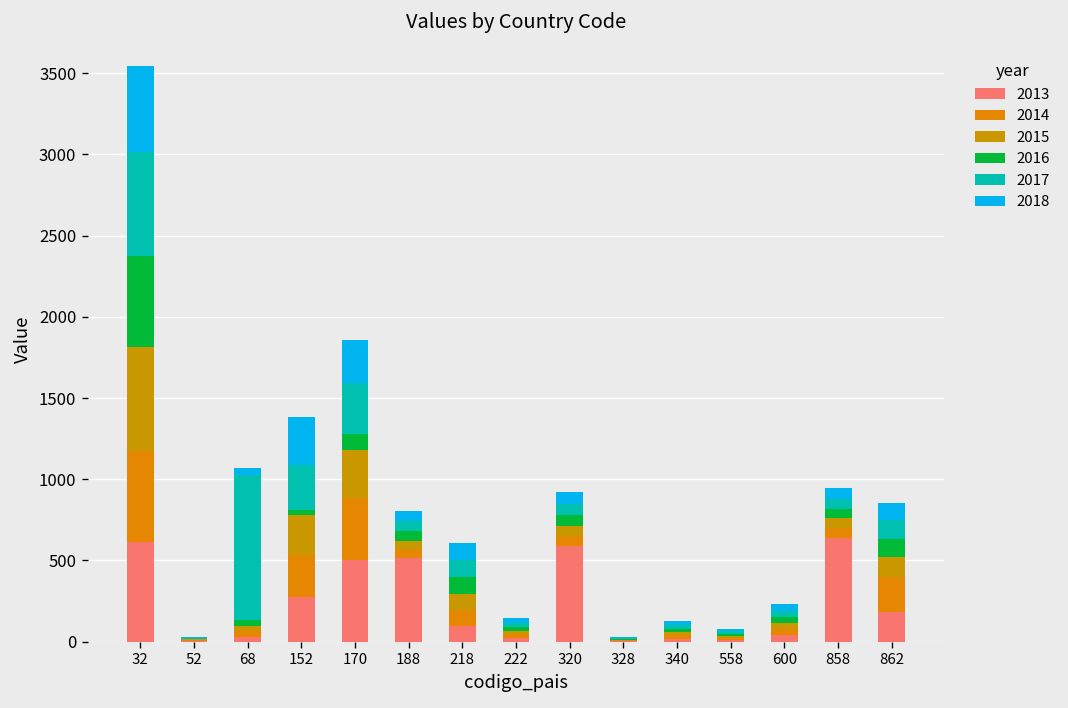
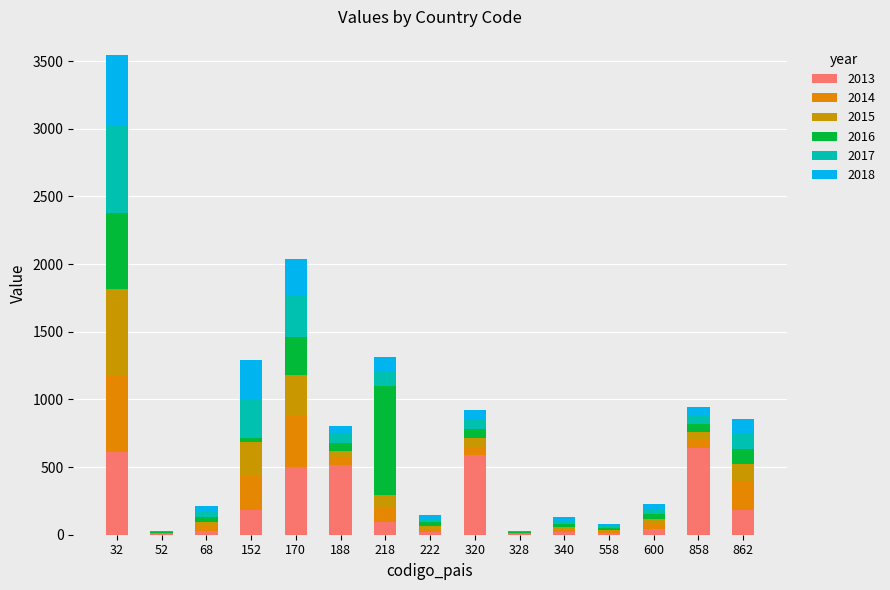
2017, 68: 900 -> 40
2013, 152: 280 -> 180
2016, 170: 100 -> 280
2016, 218: 100 -> 800
